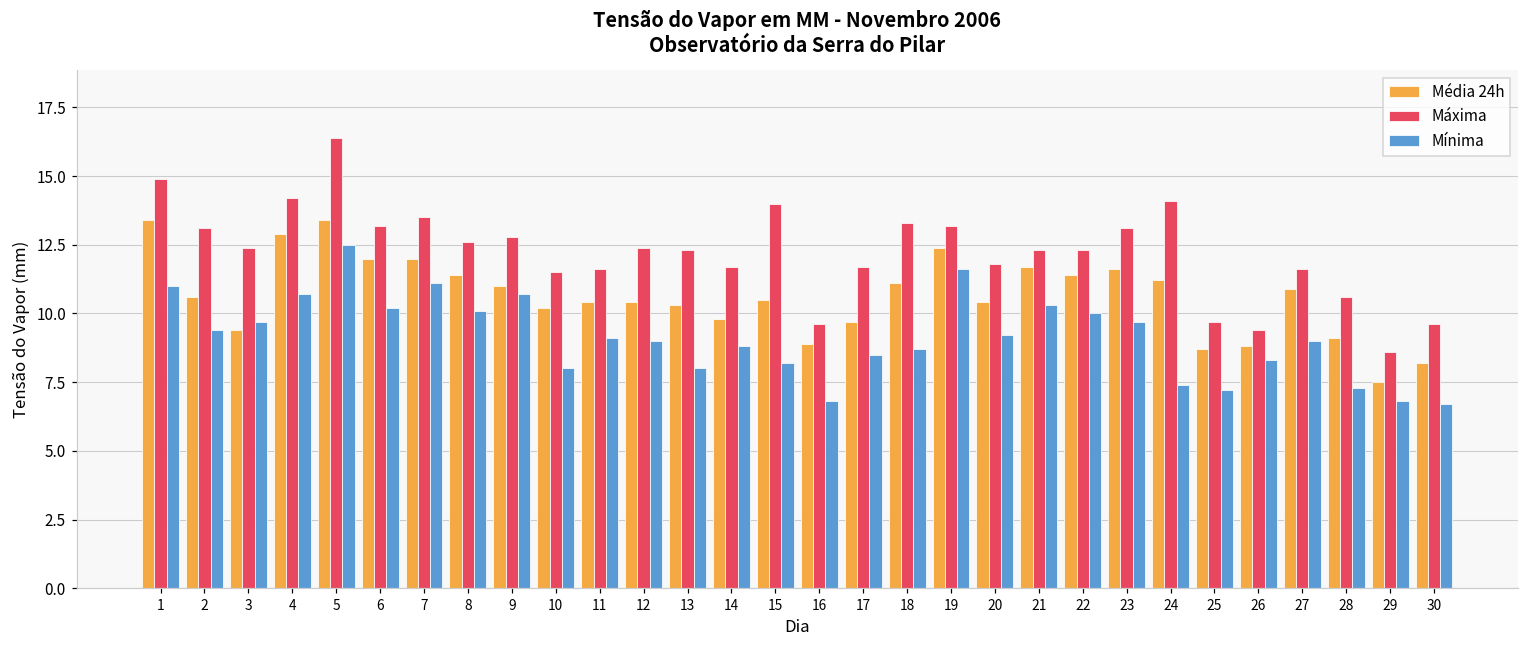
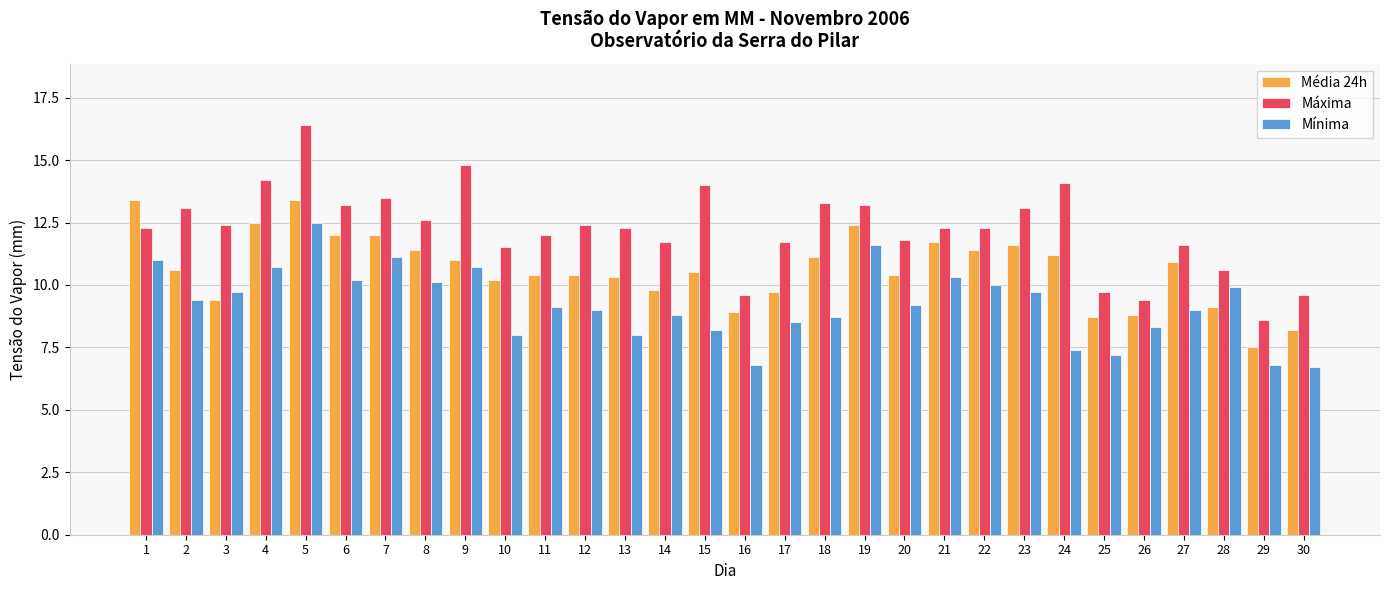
Máxima, 1: 14.9 -> 12.3
Média 24h, 4: 12.9 -> 12.5
Máxima, 9: 12.8 -> 14.8
Máxima, 11: 11.6 -> 12.0
Mínima, 28: 7.3 -> 9.9
